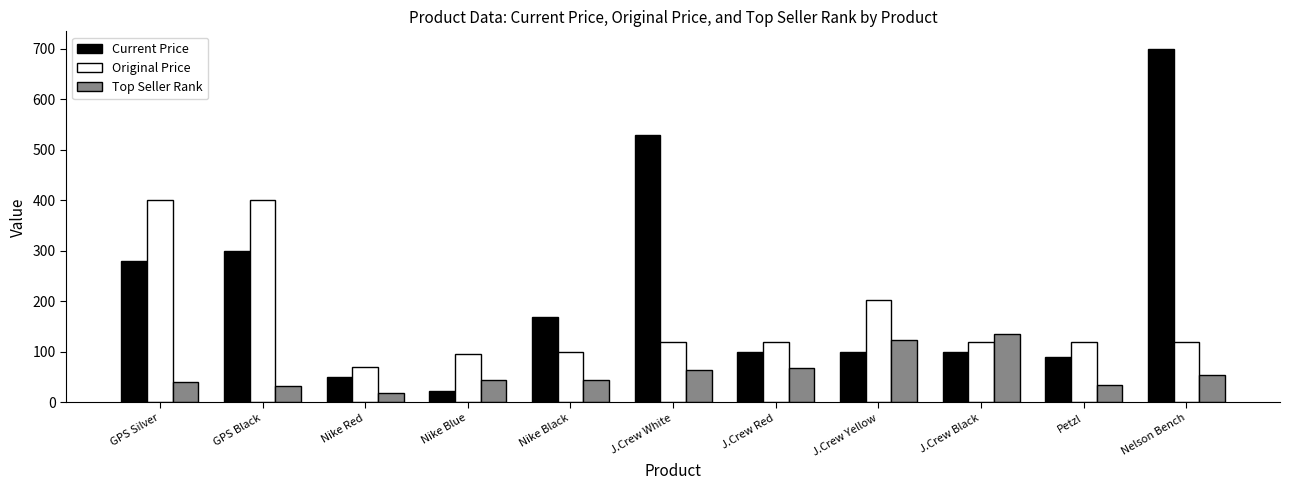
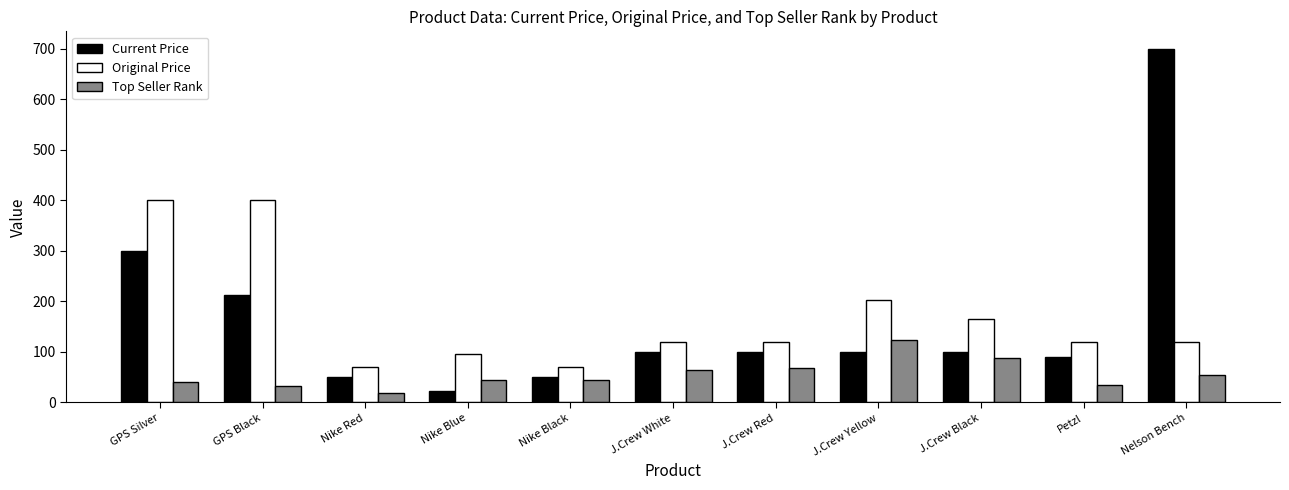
Current Price, GPS Silver: 280 -> 300
Current Price, GPS Black: 300 -> 210
Current Price, Nike Black: 170 -> 50
Original Price, Nike Black: 100 -> 70
Current Price, J.Crew White: 530 -> 100
Original Price, J.Crew Black: 120 -> 170
Top Seller Rank, J.Crew Black: 140 -> 90
